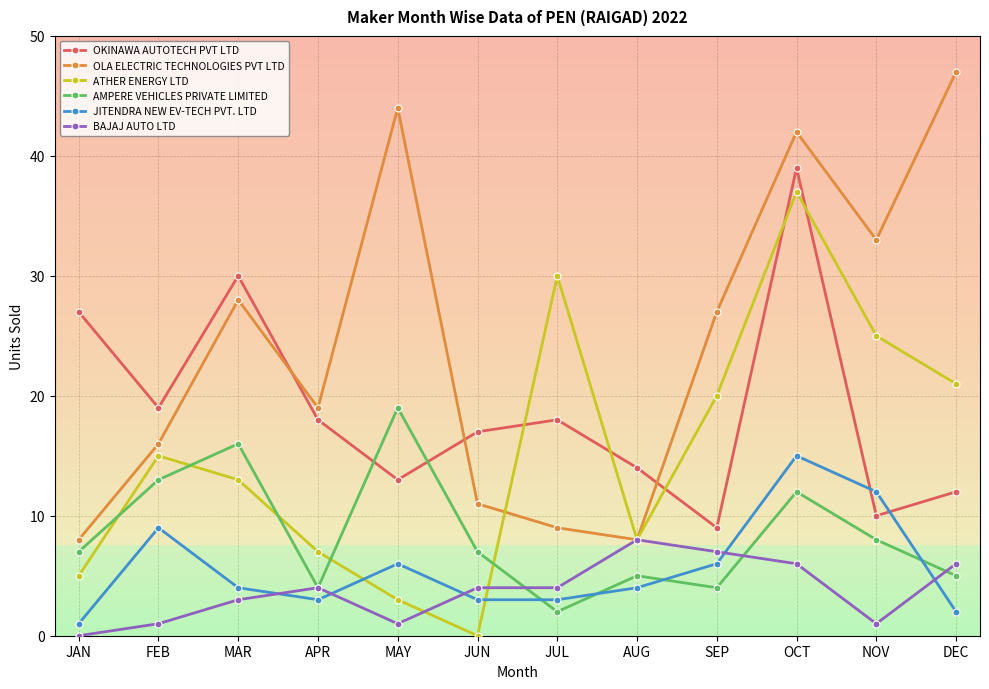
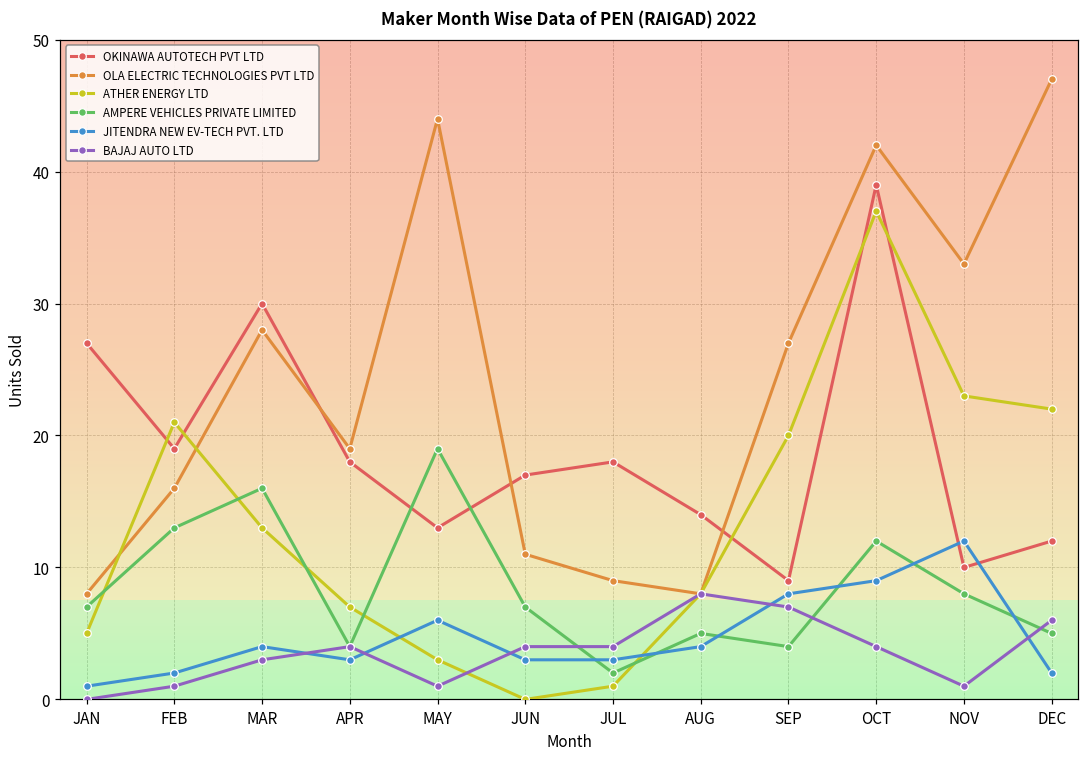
ATHER ENERGY LTD, FEB: 15 -> 21
JITENDRA NEW EV-TECH PVT. LTD, FEB: 9 -> 2
ATHER ENERGY LTD, JUL: 30 -> 1
JITENDRA NEW EV-TECH PVT. LTD, SEP: 6 -> 8
JITENDRA NEW EV-TECH PVT. LTD, OCT: 15 -> 9
BAJAJ AUTO LTD, OCT: 6 -> 4
ATHER ENERGY LTD, NOV: 25 -> 23
ATHER ENERGY LTD, DEC: 21 -> 22
